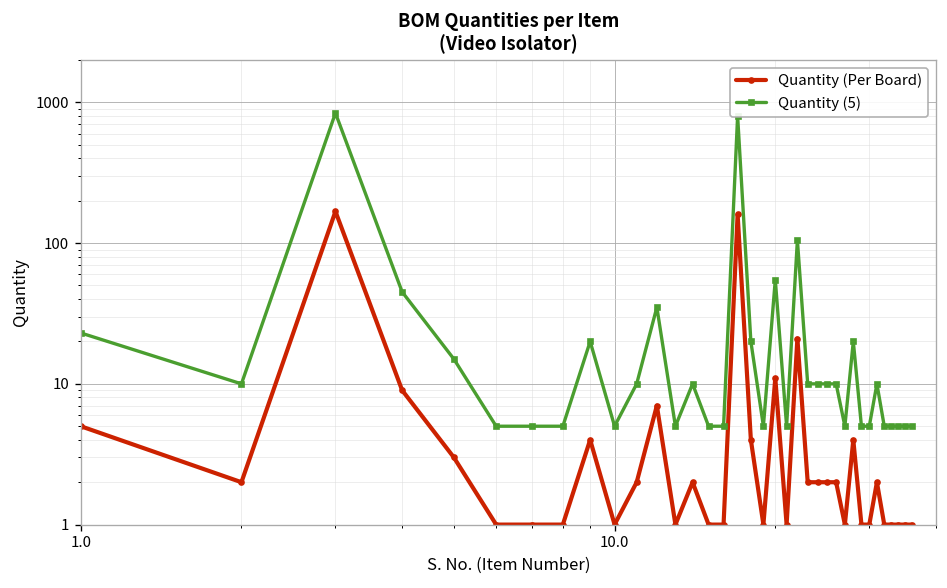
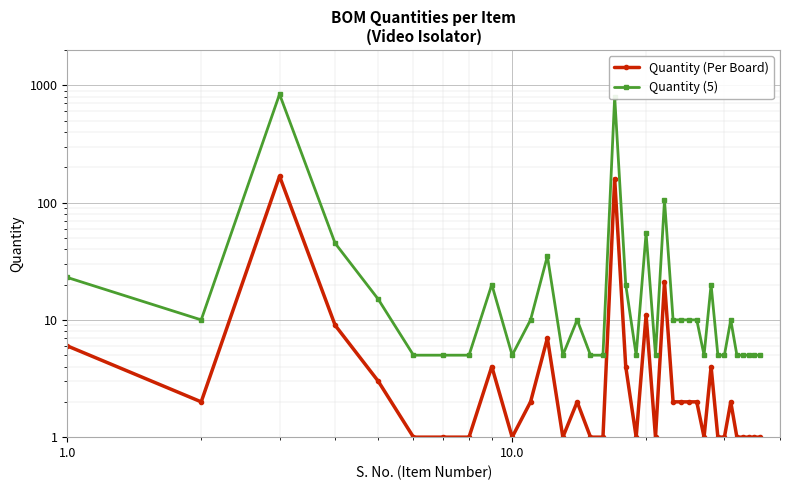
Quantity (Per Board), 1.0: 5 -> 6
